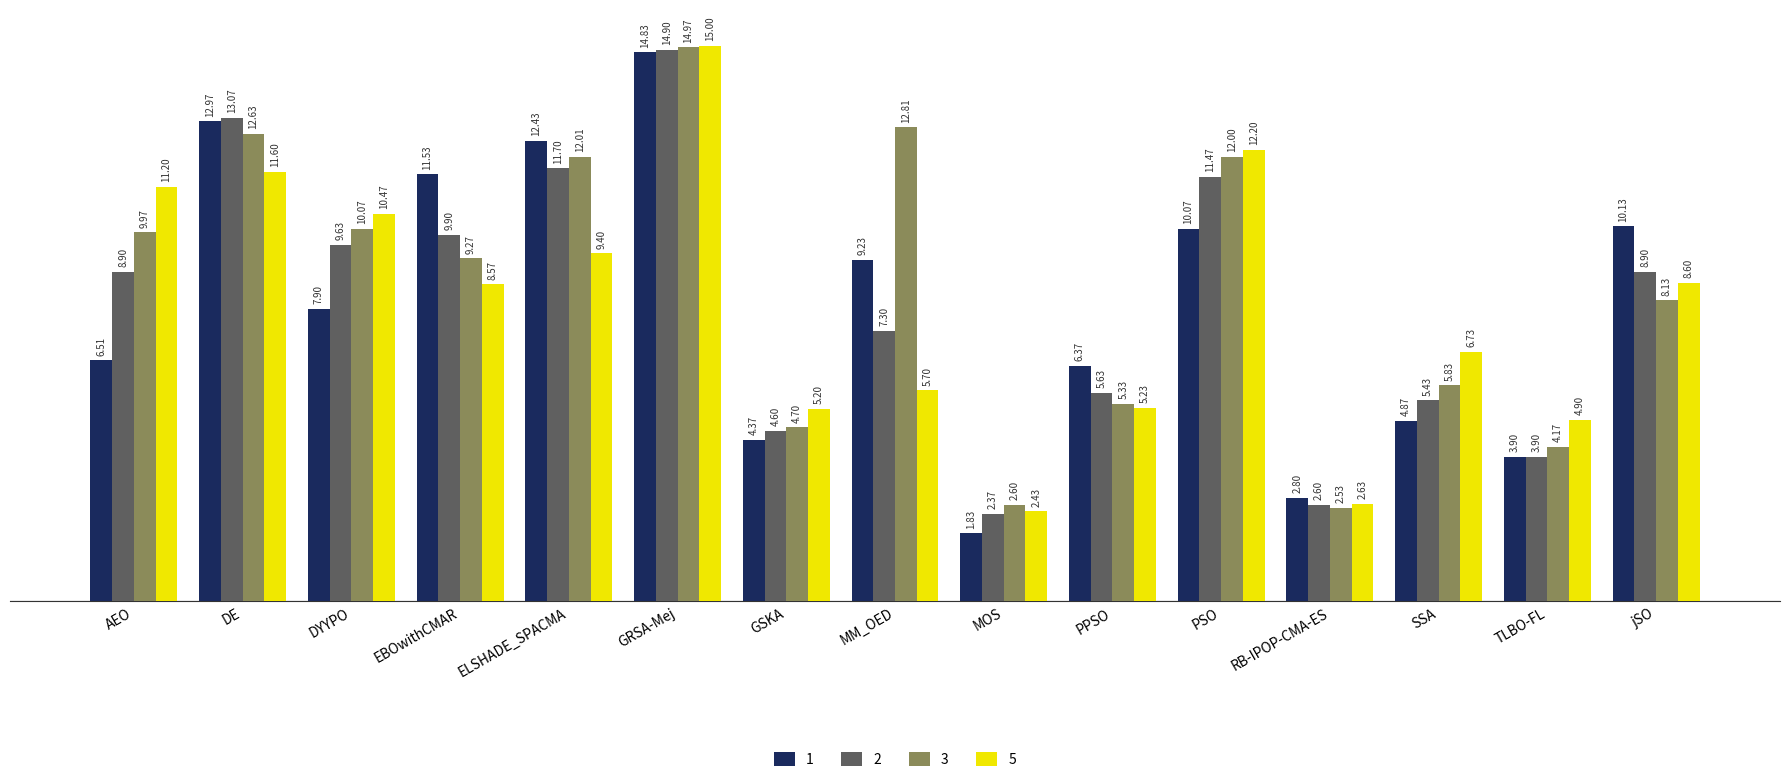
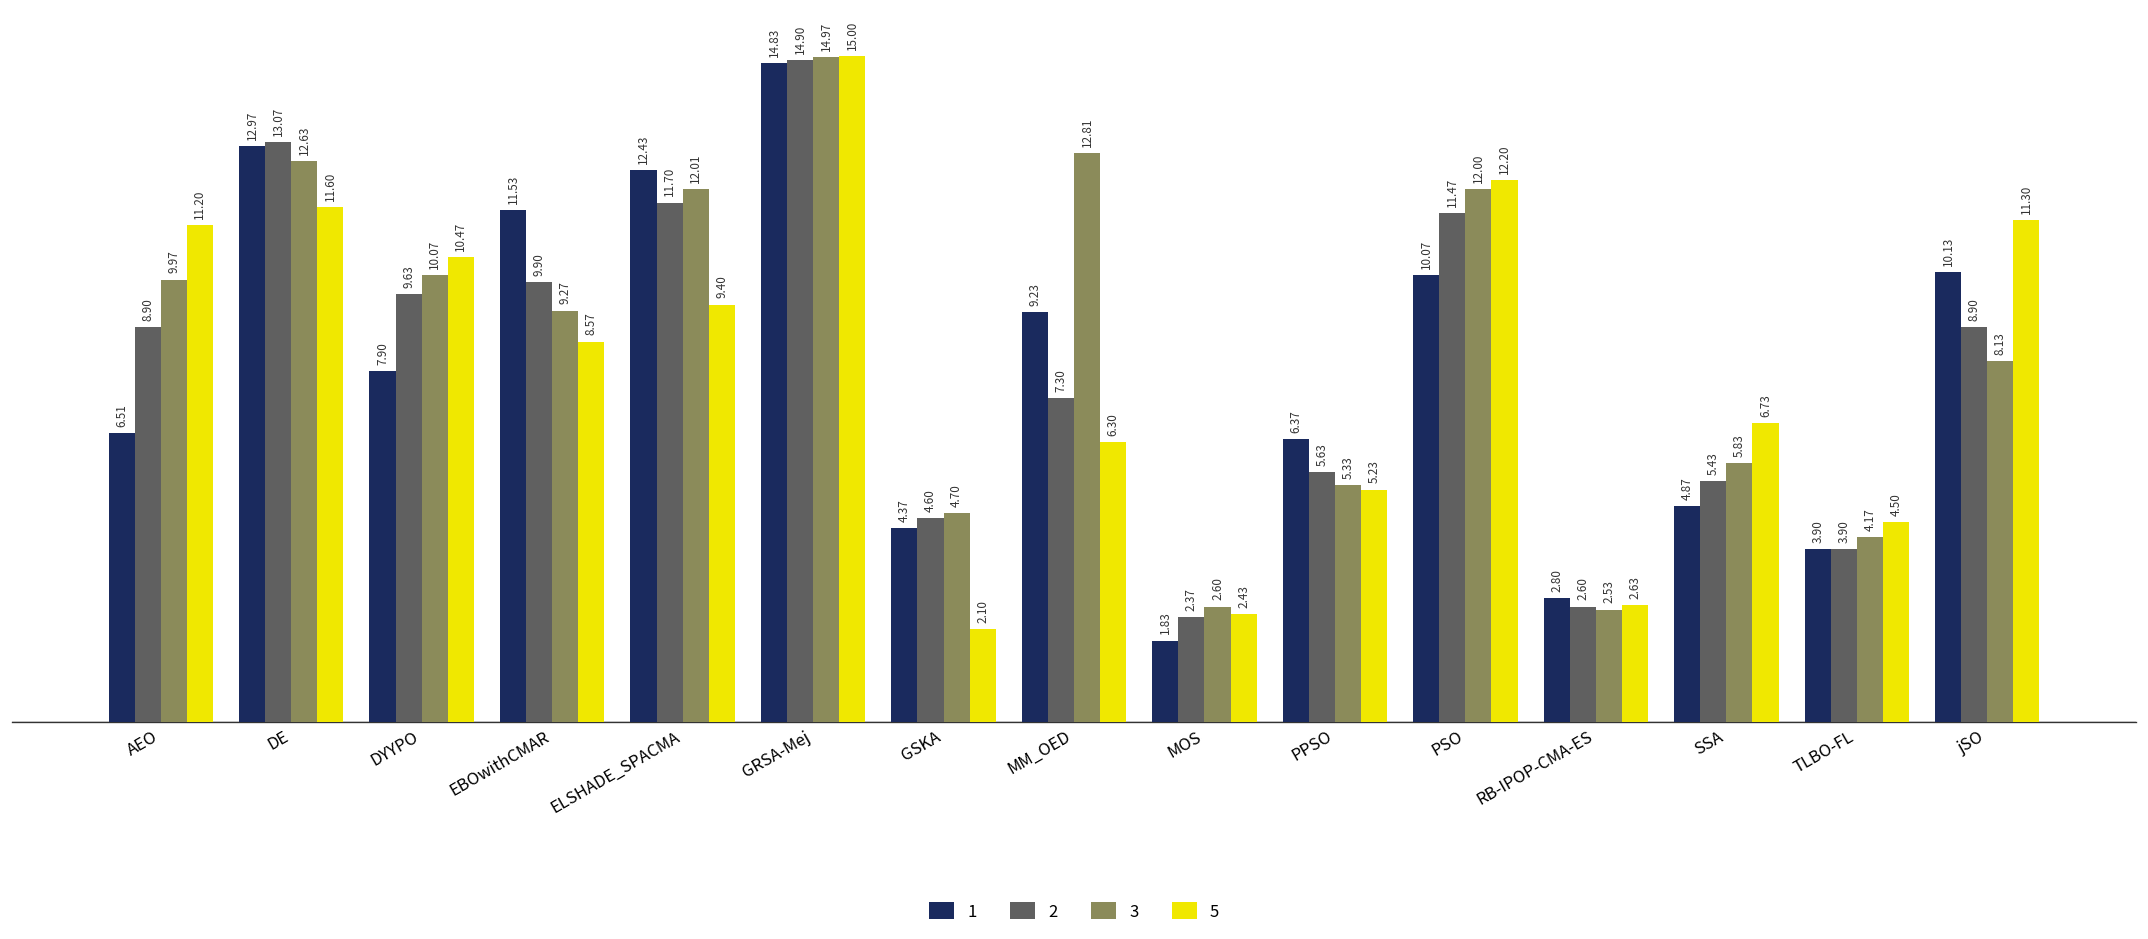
5, GSKA: 5.20 -> 2.10
5, MM_OED: 5.70 -> 6.30
5, TLBO-FL: 4.90 -> 4.50
5, jSO: 8.60 -> 11.30
